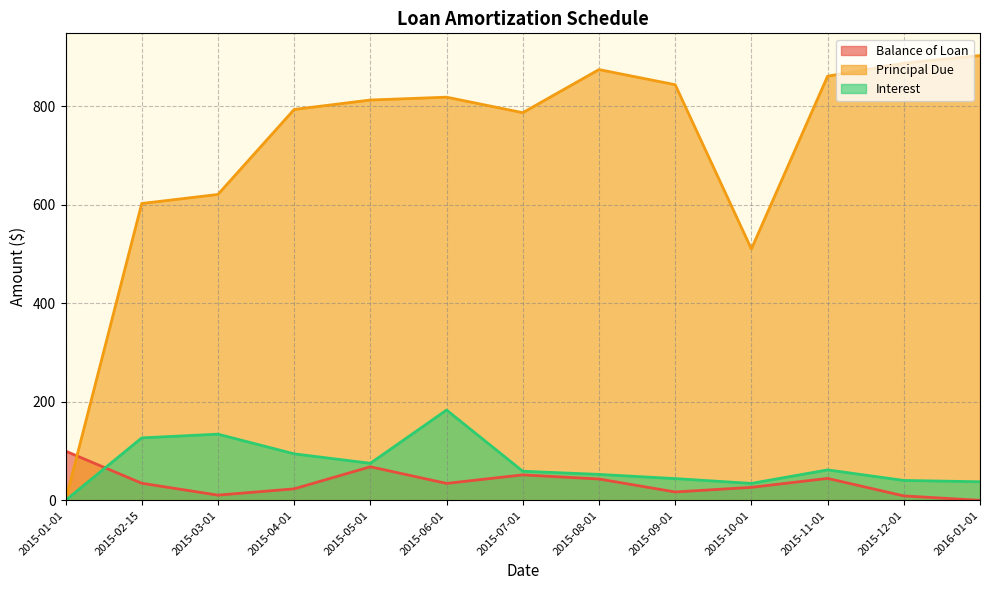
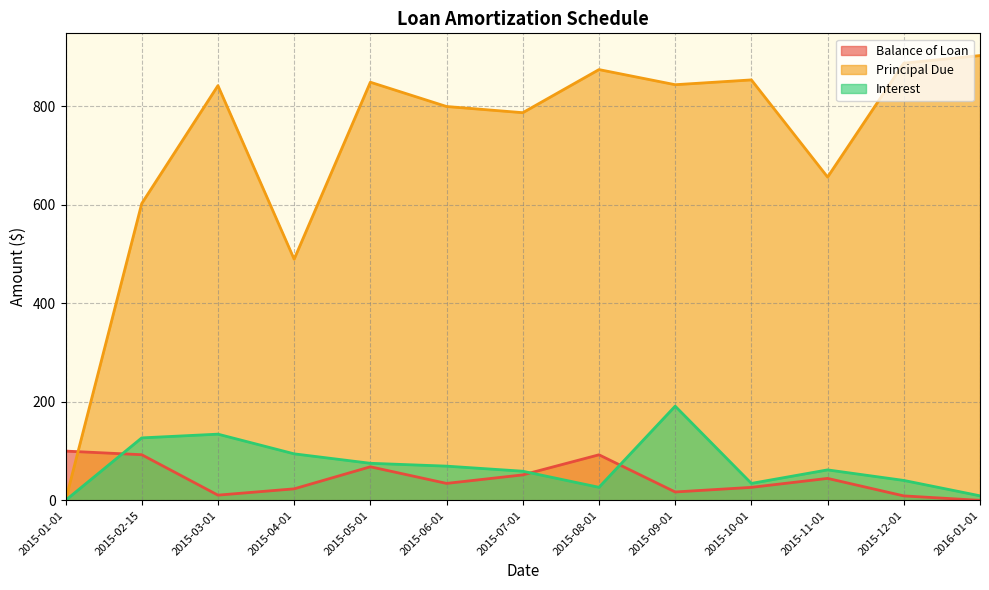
Balance of Loan, 2015-02-15: 30 -> 90
Principal Due, 2015-03-01: 620 -> 840
Principal Due, 2015-04-01: 790 -> 490
Principal Due, 2015-05-01: 810 -> 850
Principal Due, 2015-06-01: 820 -> 800
Interest, 2015-06-01: 180 -> 70
Balance of Loan, 2015-08-01: 40 -> 90
Interest, 2015-08-01: 50 -> 30
Interest, 2015-09-01: 40 -> 190
Principal Due, 2015-10-01: 510 -> 850
Principal Due, 2015-11-01: 860 -> 660
Interest, 2016-01-01: 40 -> 10
